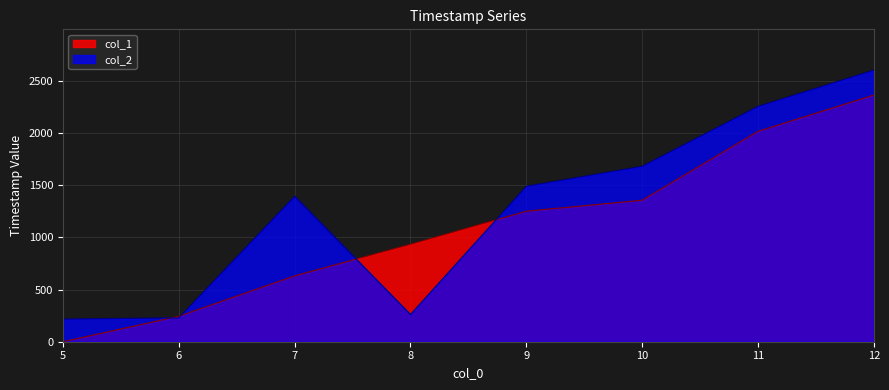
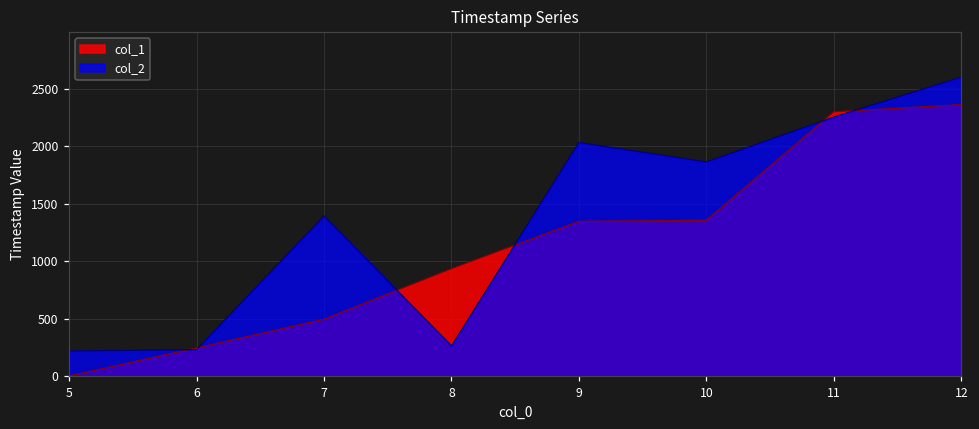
col_1, 7: 630 -> 490
col_1, 9: 1250 -> 1350
col_2, 9: 1490 -> 2030
col_2, 10: 1680 -> 1860
col_1, 11: 2020 -> 2300
